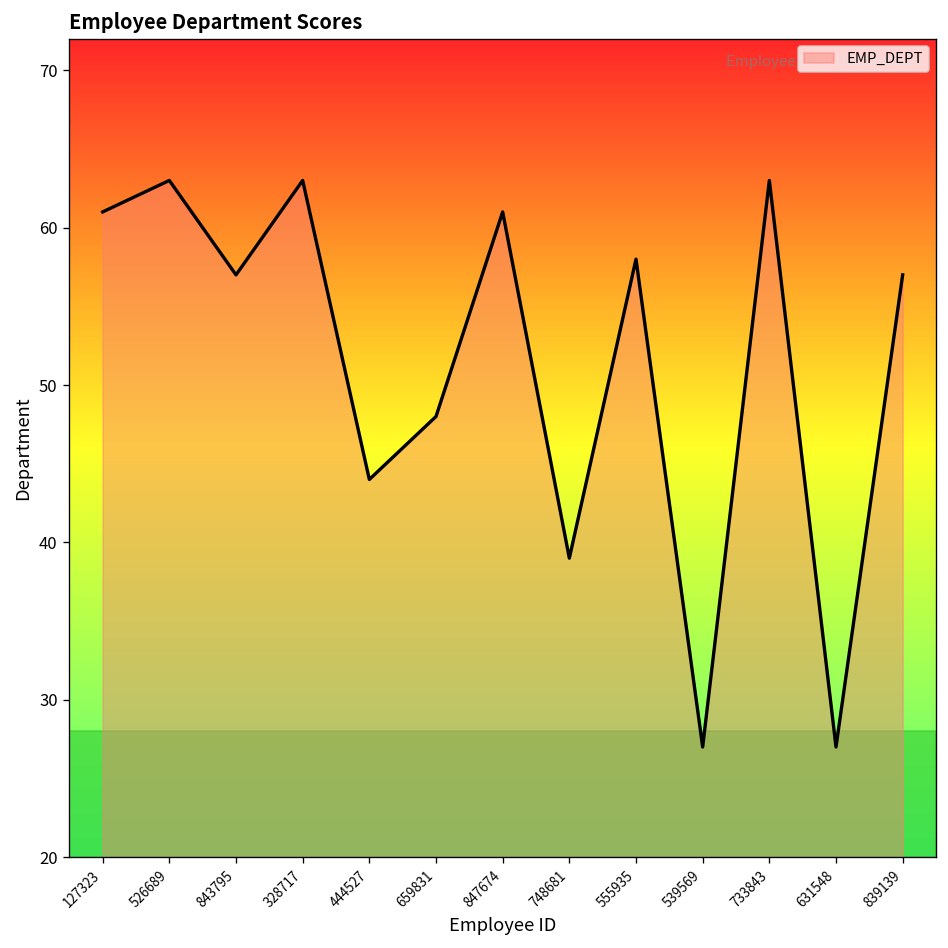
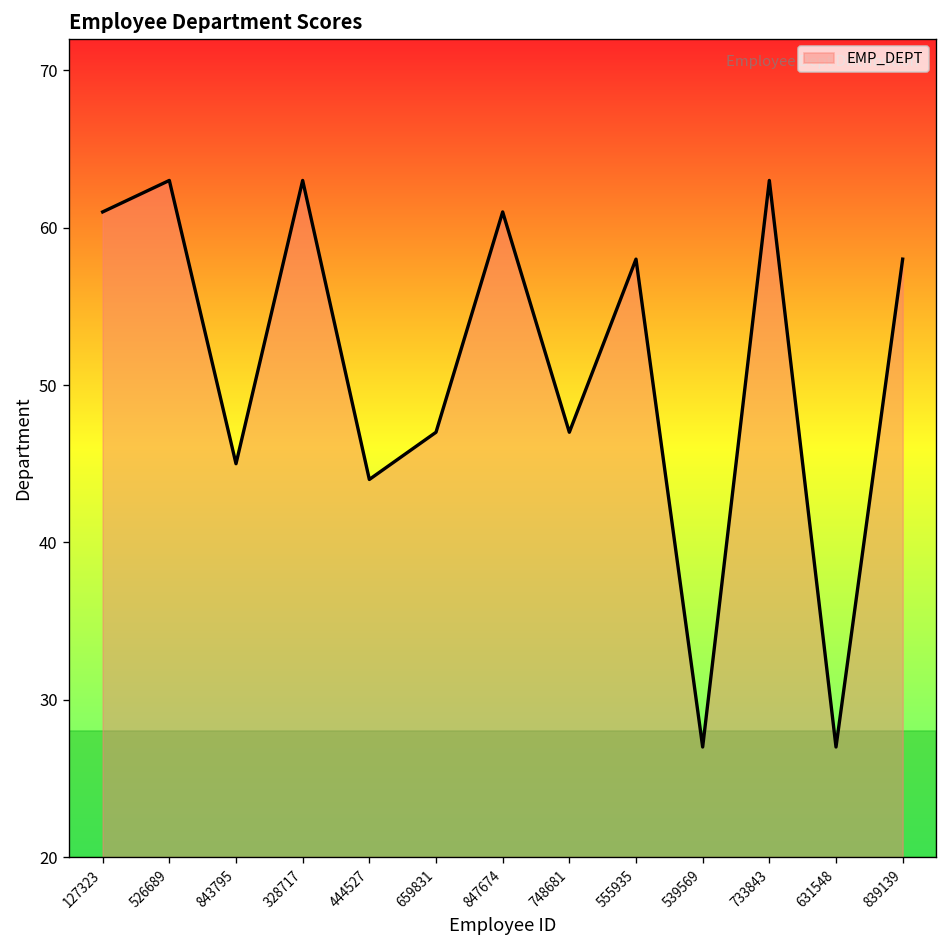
843795: 57 -> 45
659831: 48 -> 47
748681: 39 -> 47
839139: 57 -> 58
